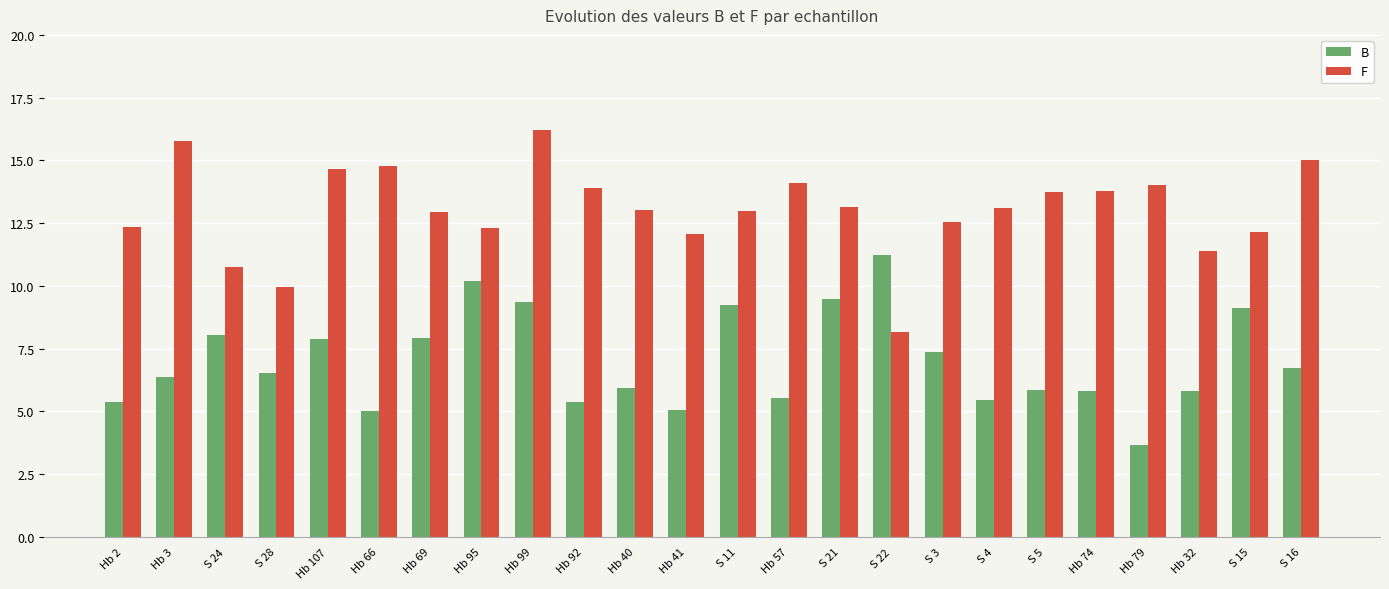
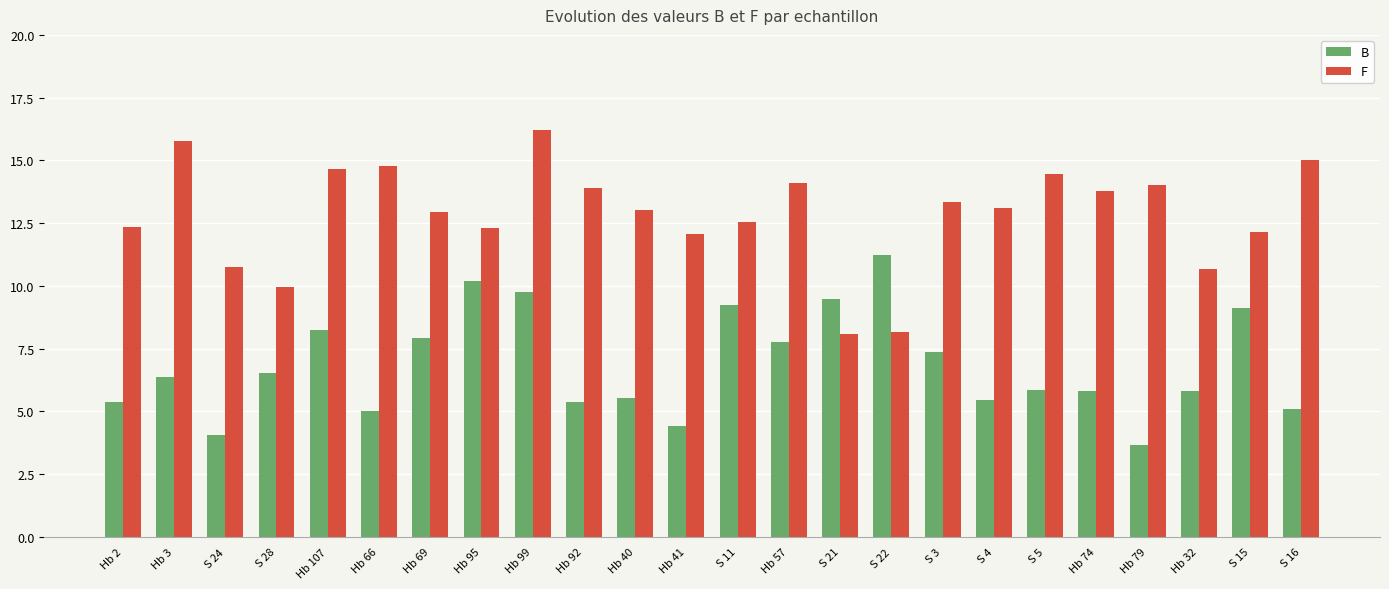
B, S 24: 8.1 -> 4.0
B, Hb 107: 7.9 -> 8.3
B, Hb 99: 9.4 -> 9.8
B, Hb 40: 5.9 -> 5.5
B, Hb 41: 5.0 -> 4.4
F, S 11: 13.0 -> 12.5
B, Hb 57: 5.5 -> 7.8
F, S 21: 13.2 -> 8.1
F, S 3: 12.5 -> 13.4
F, S 5: 13.7 -> 14.4
F, Hb 32: 11.4 -> 10.7
B, S 16: 6.7 -> 5.1
